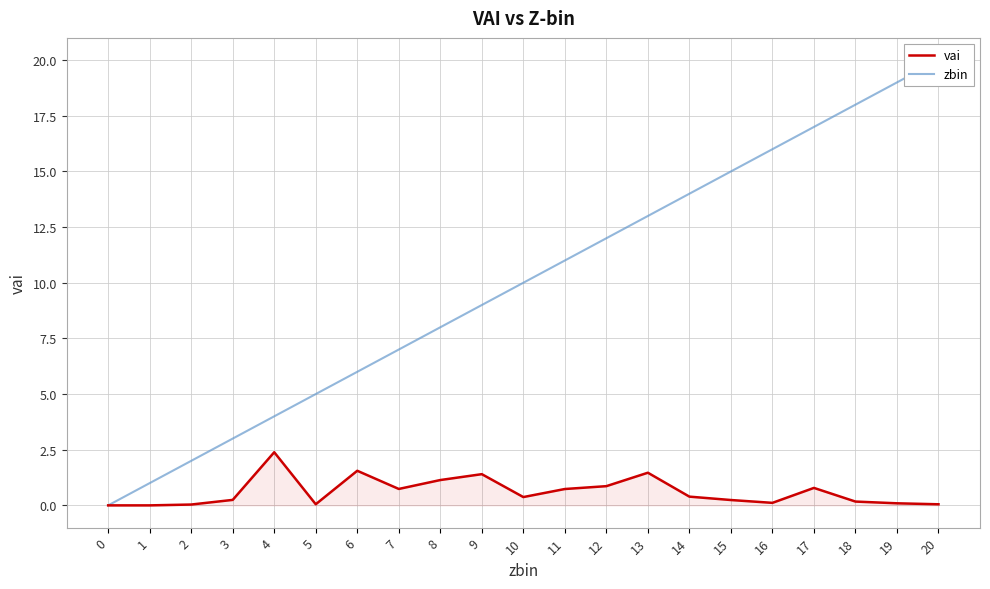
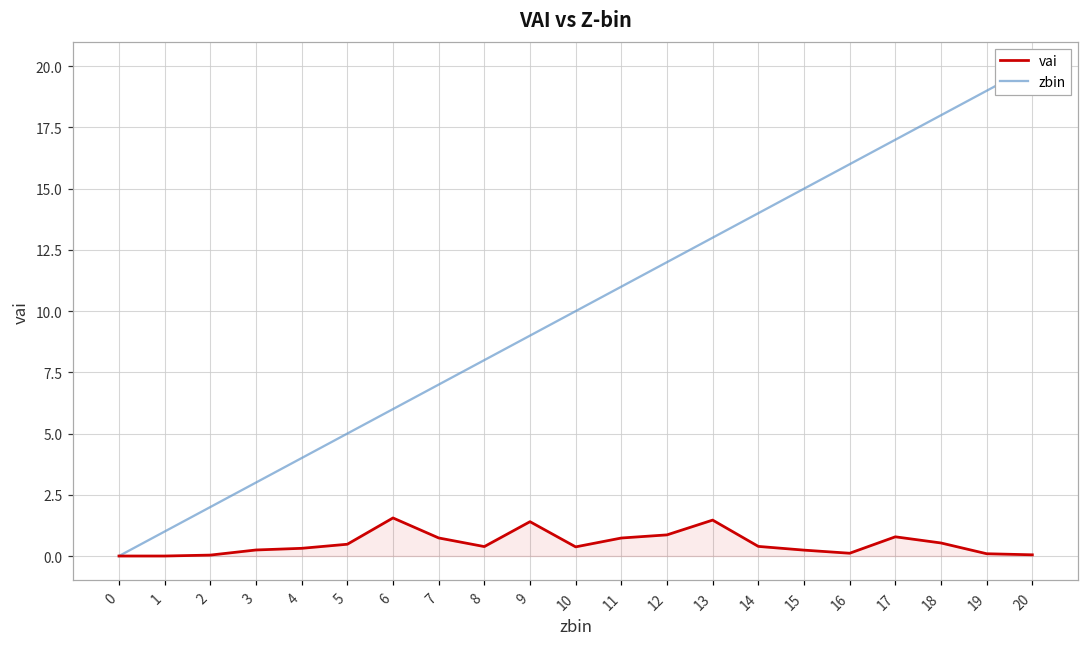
vai, 4: 2.4 -> 0.3
vai, 5: 0.1 -> 0.5
vai, 8: 1.1 -> 0.4
vai, 18: 0.2 -> 0.5
